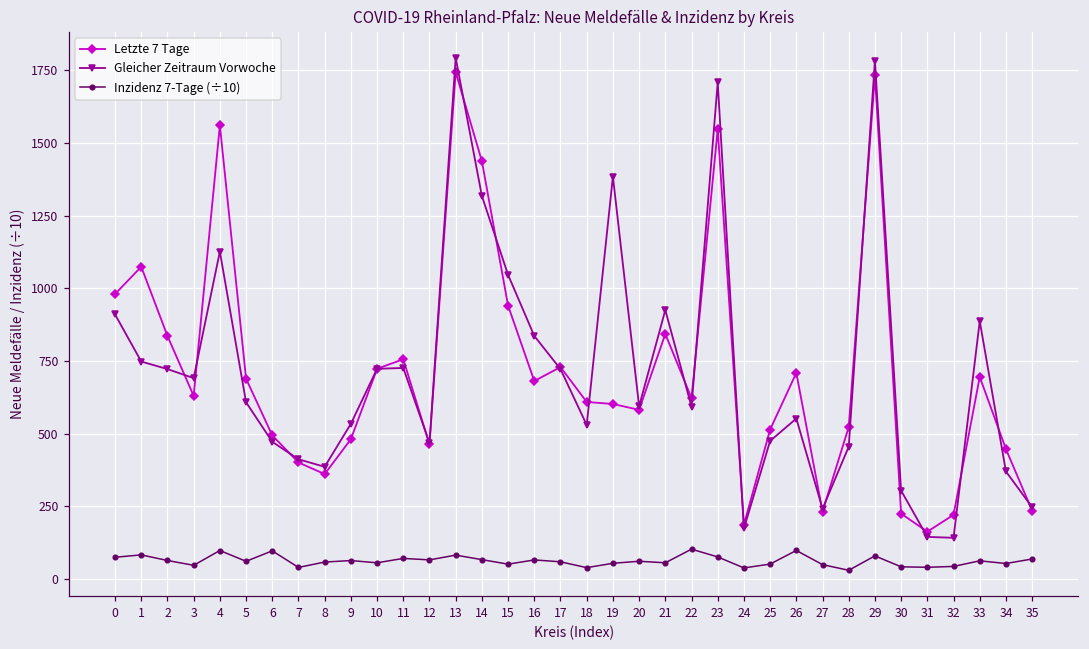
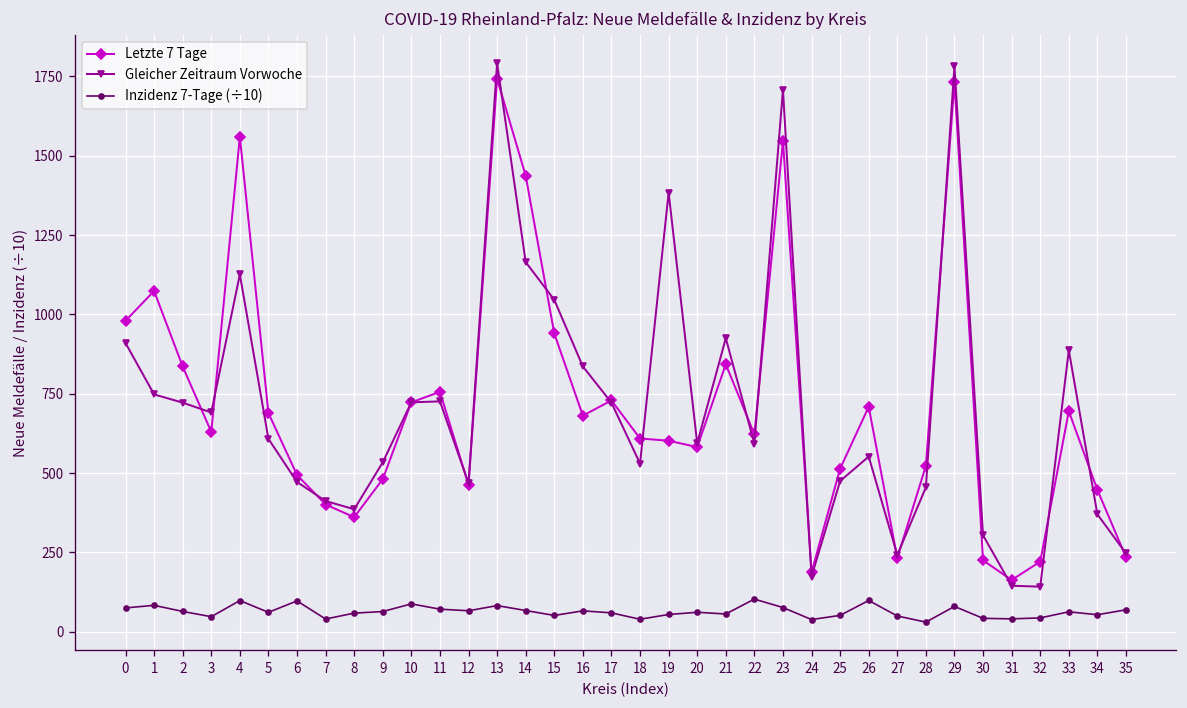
Inzidenz 7-Tage (÷10), 10: 60 -> 90
Gleicher Zeitraum Vorwoche, 14: 1320 -> 1170
